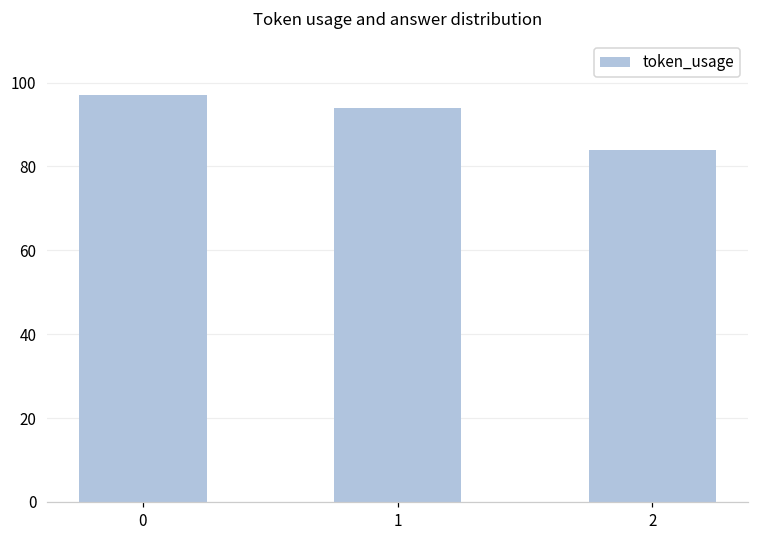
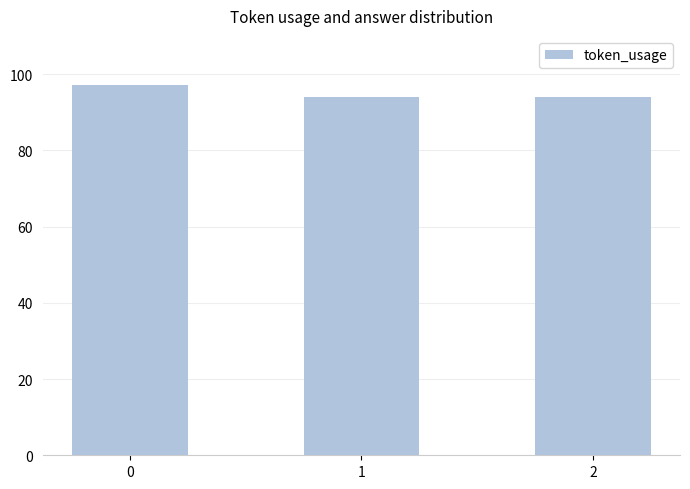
2: 84 -> 94
